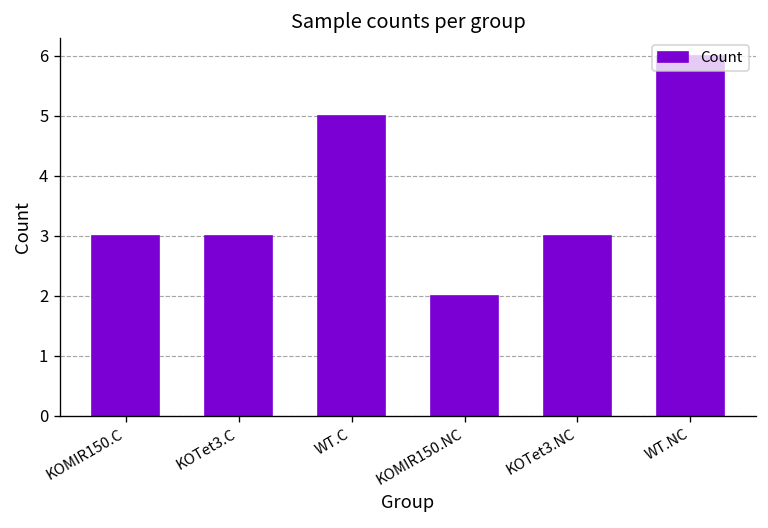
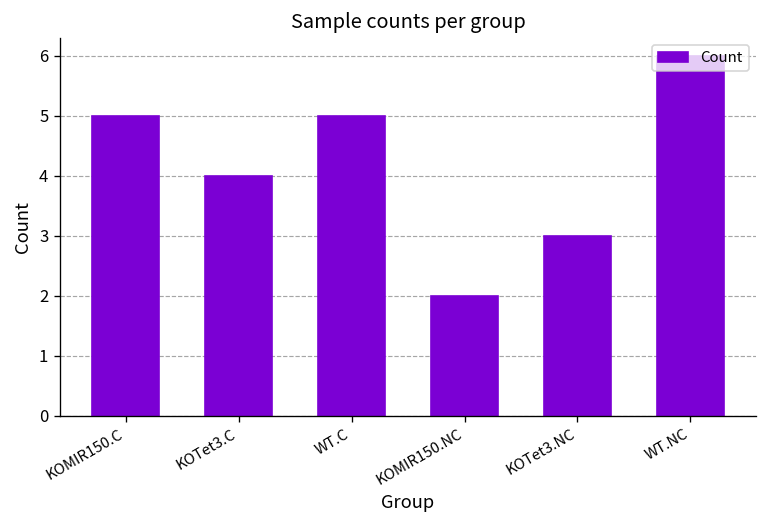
KOMIR150.C: 3 -> 5
KOTet3.C: 3 -> 4
